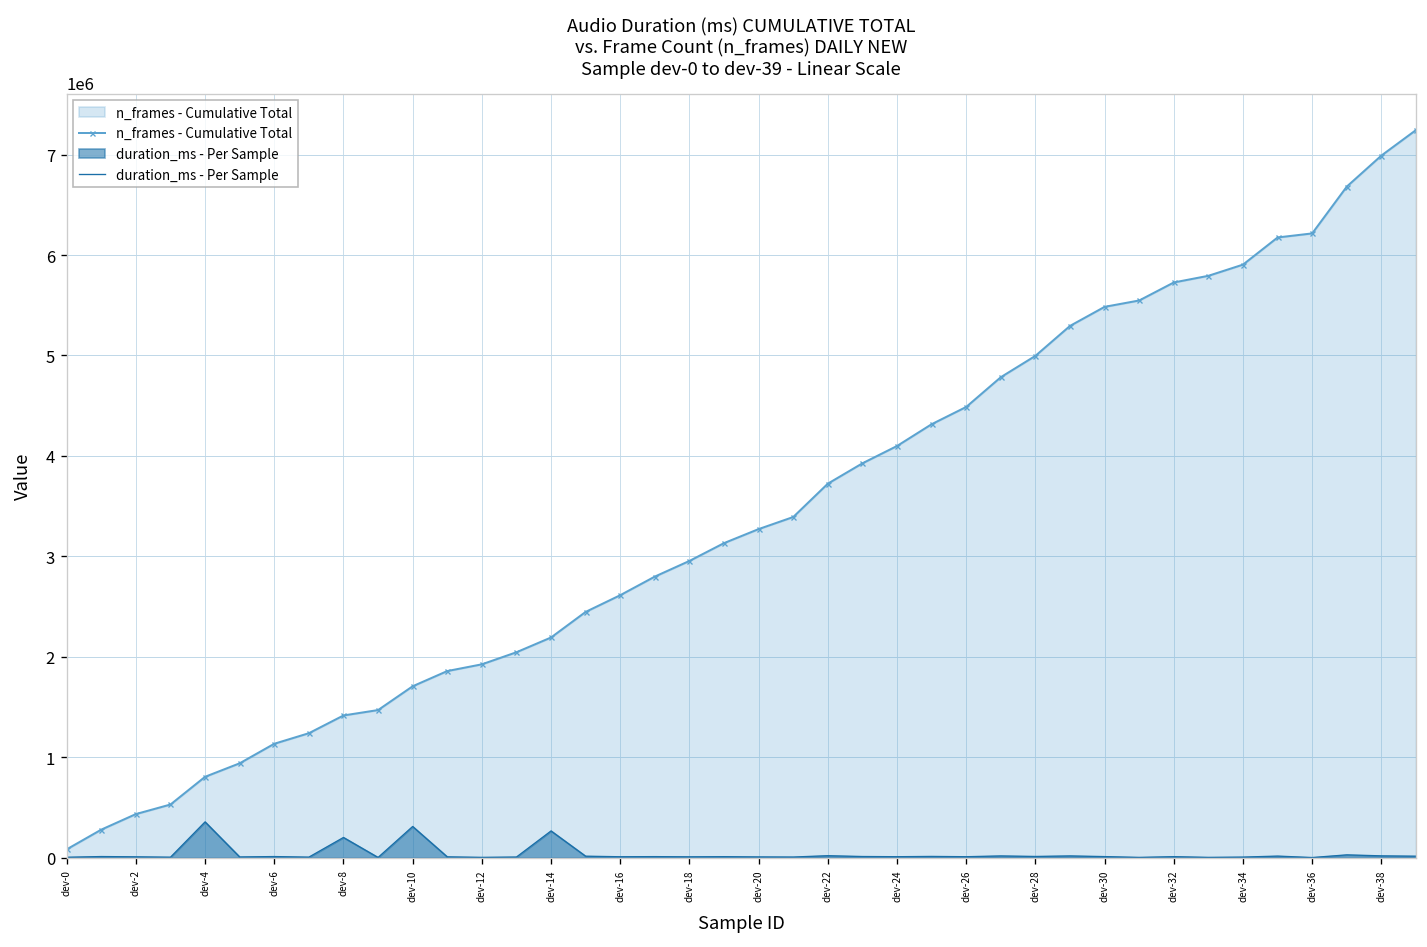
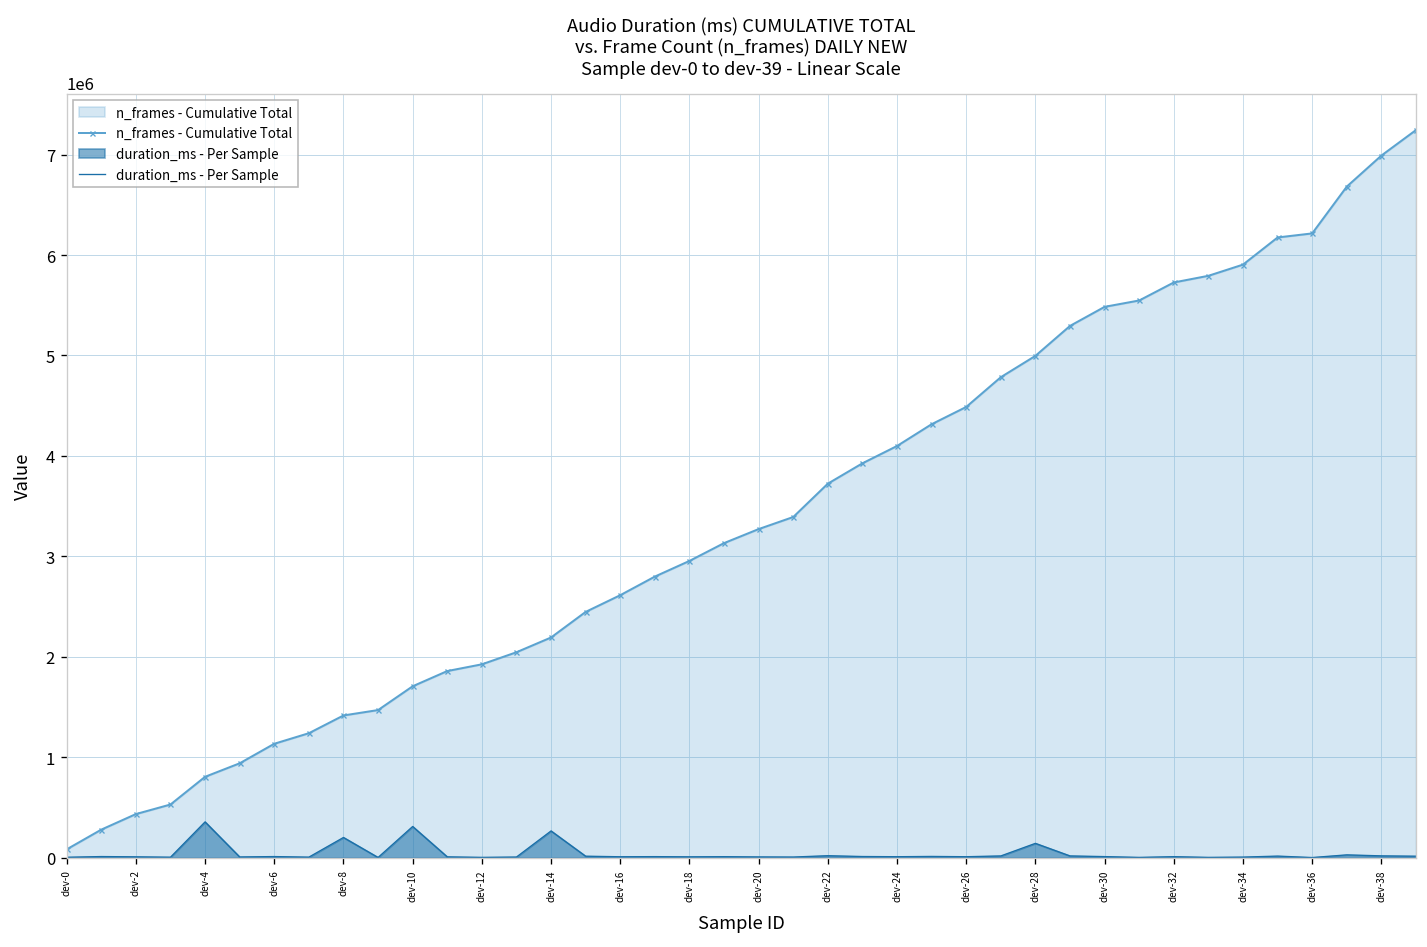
duration_ms - Per Sample, dev-28: 0 -> 100000
